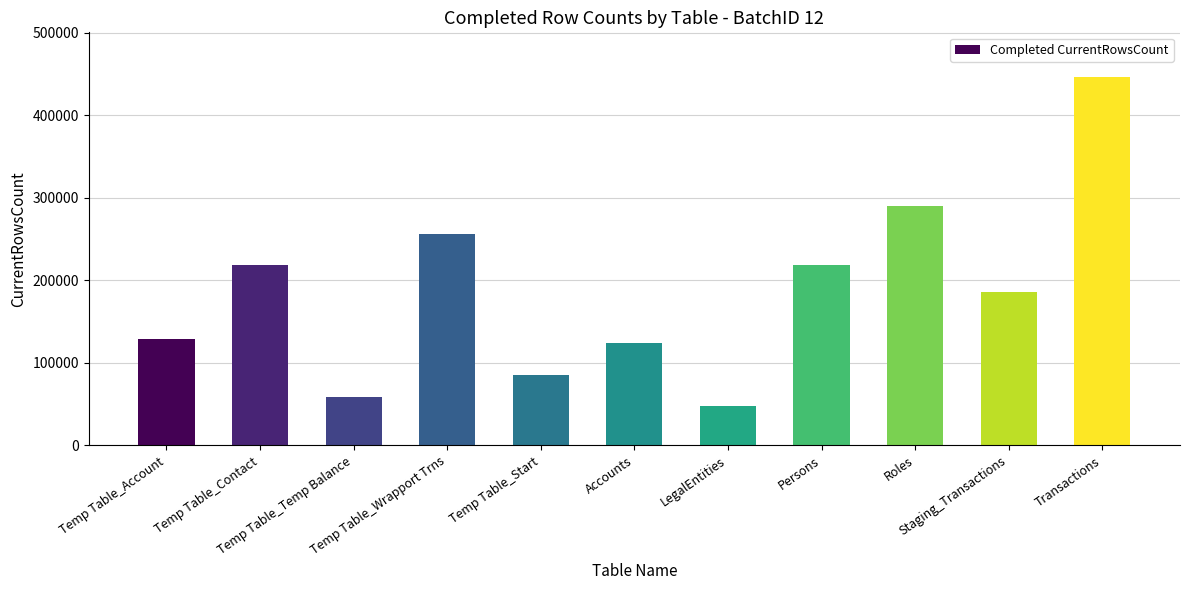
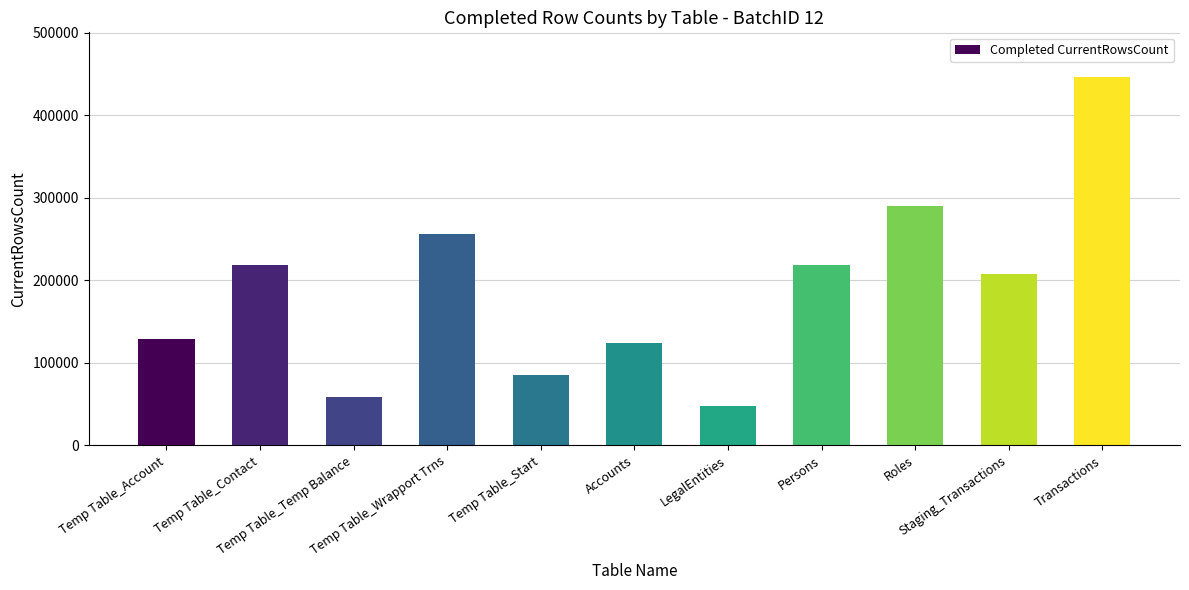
Staging_Transactions: 190000 -> 210000
